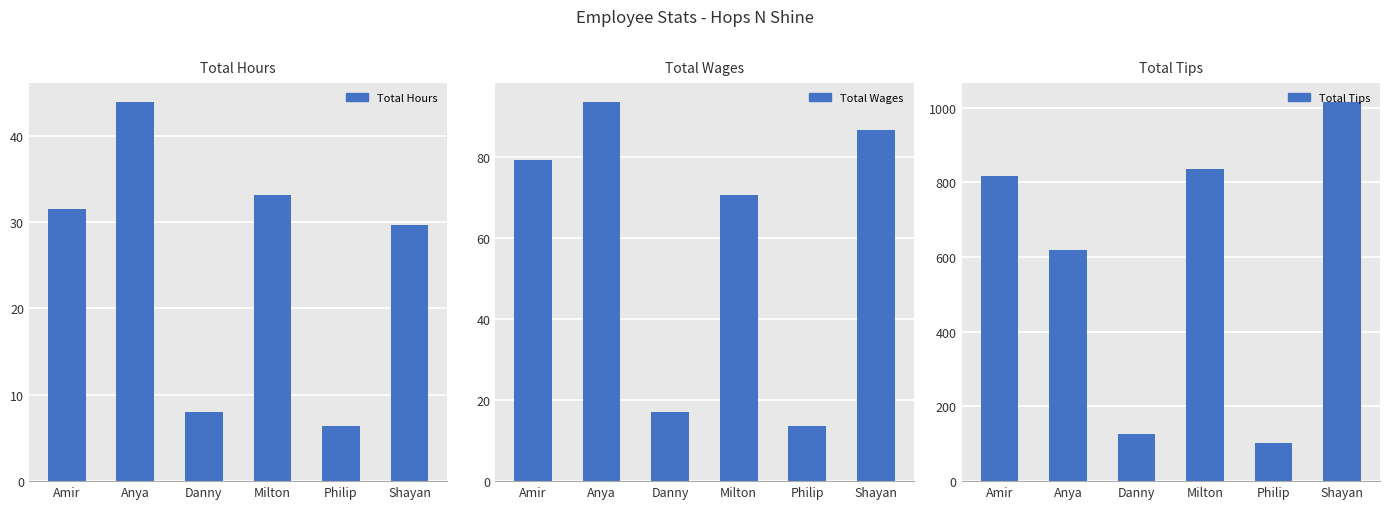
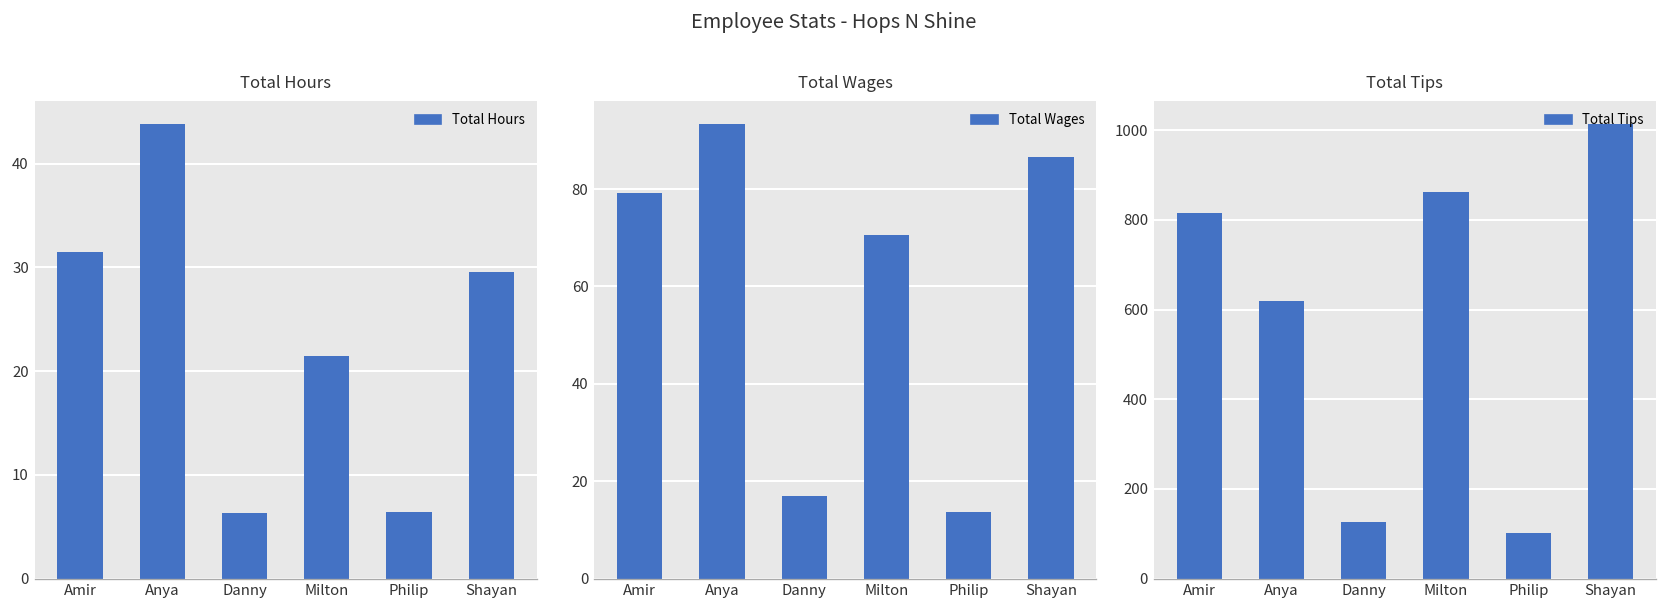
Total Hours, Danny: 8 -> 6
Total Hours, Milton: 33 -> 21
Total Tips, Milton: 840 -> 860
